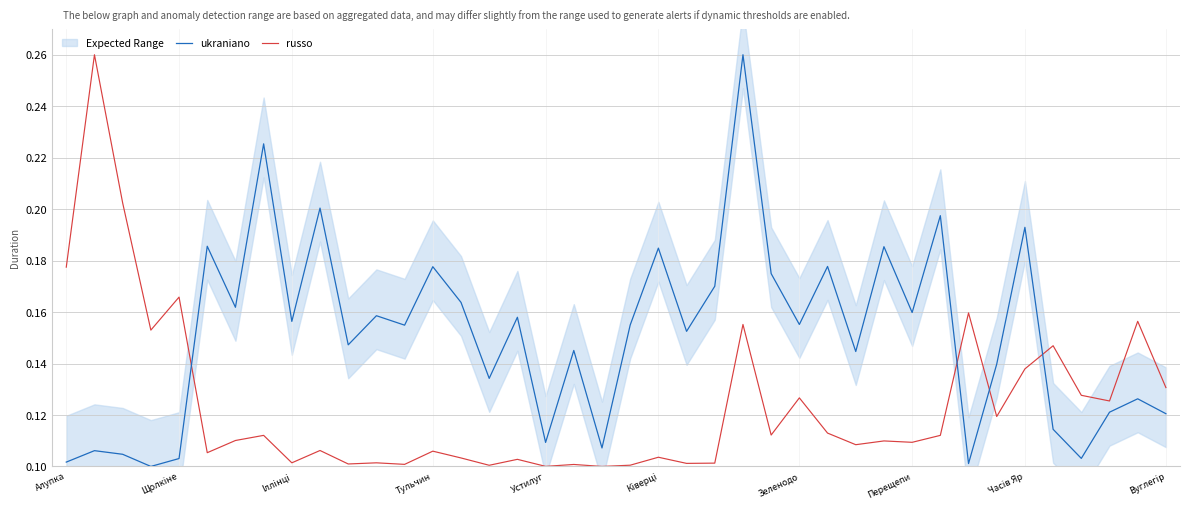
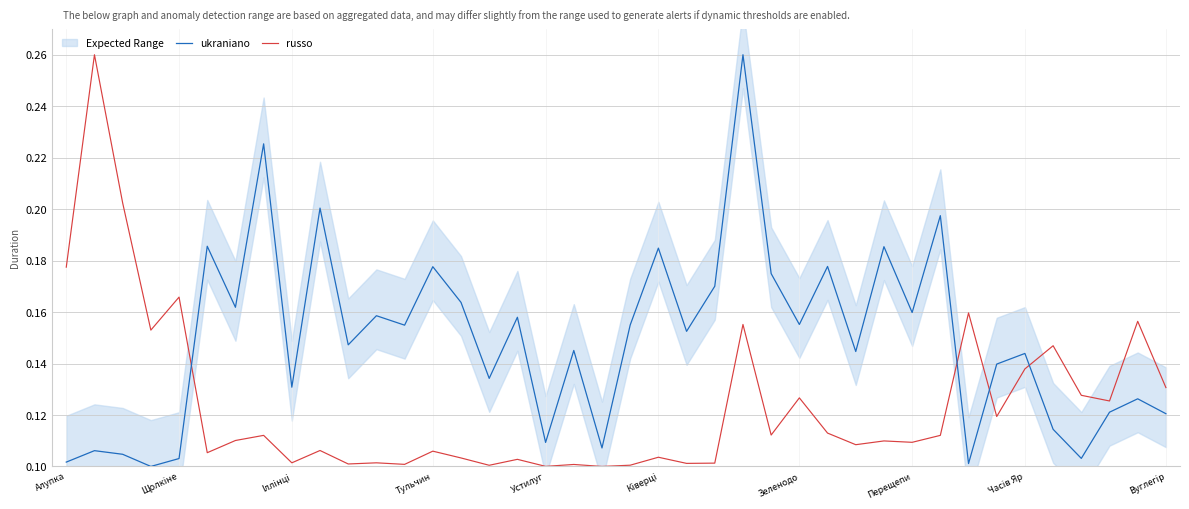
ukraniano, Іллінці: 0.156 -> 0.131
ukraniano, Часів Яр: 0.193 -> 0.144
